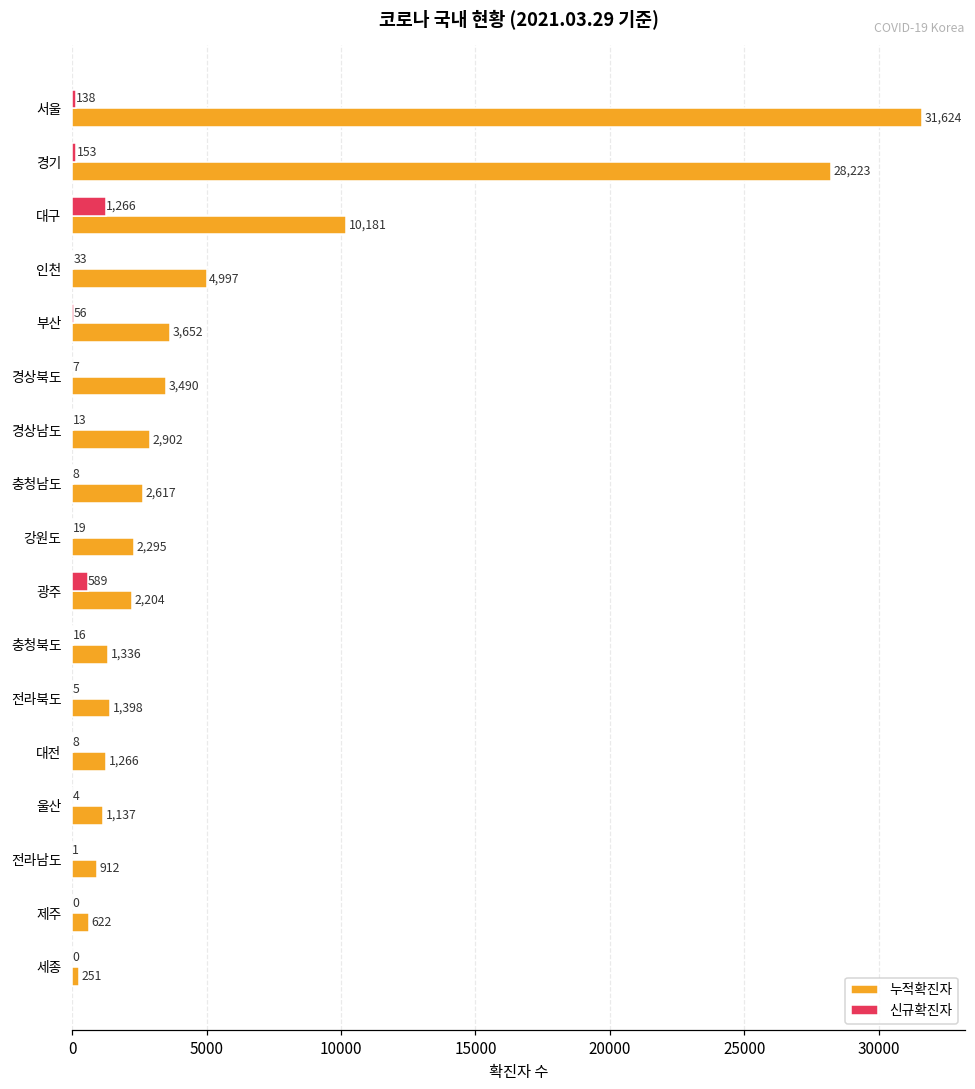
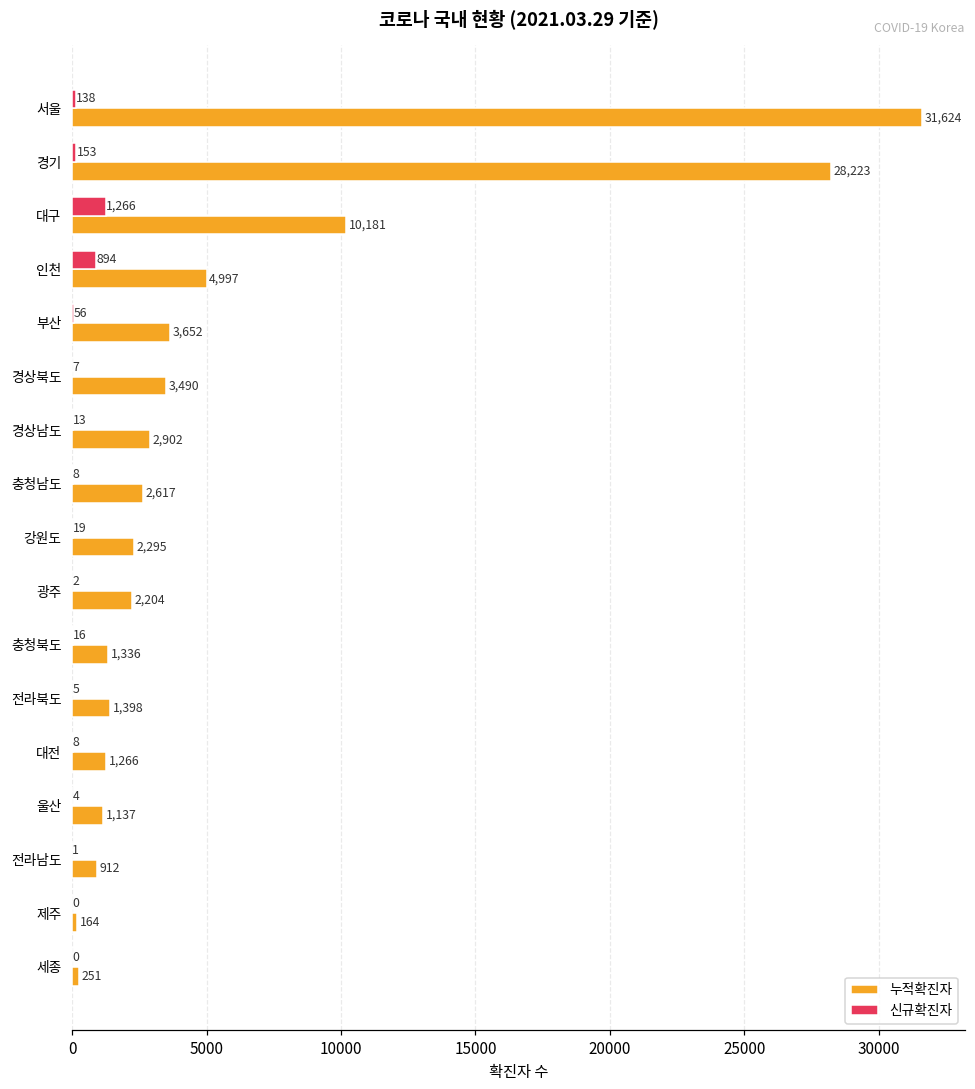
신규확진자, 인천: 33 -> 894
신규확진자, 광주: 589 -> 2
누적확진자, 제주: 622 -> 164
